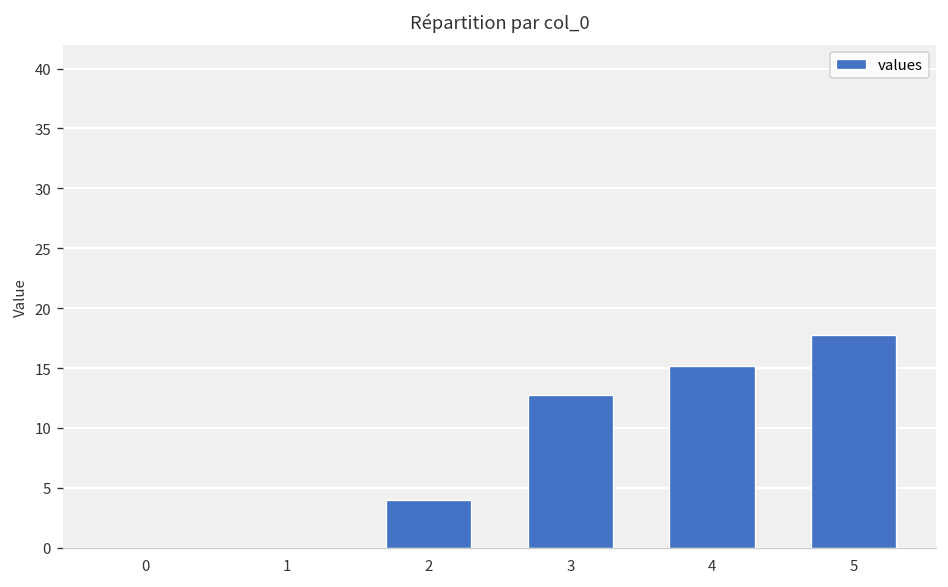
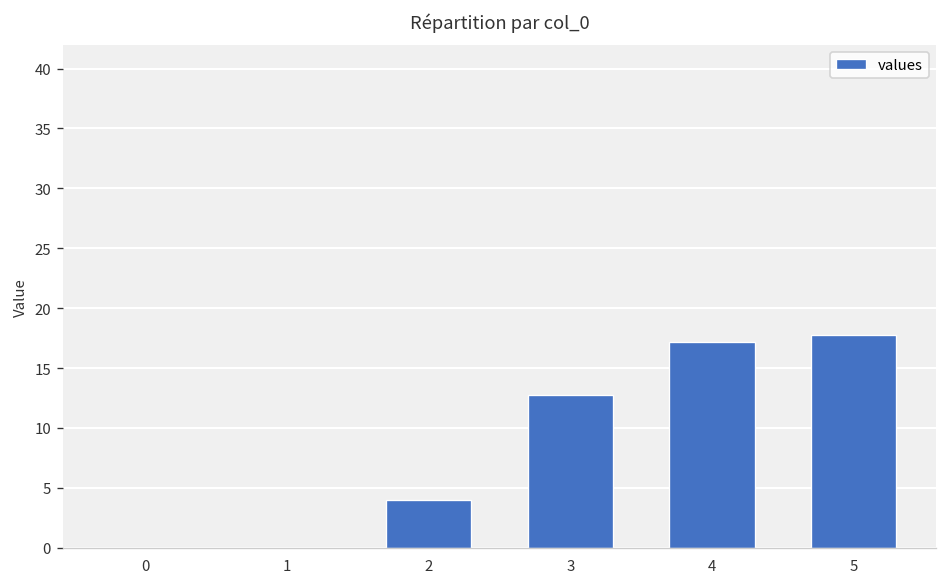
4: 15 -> 17
